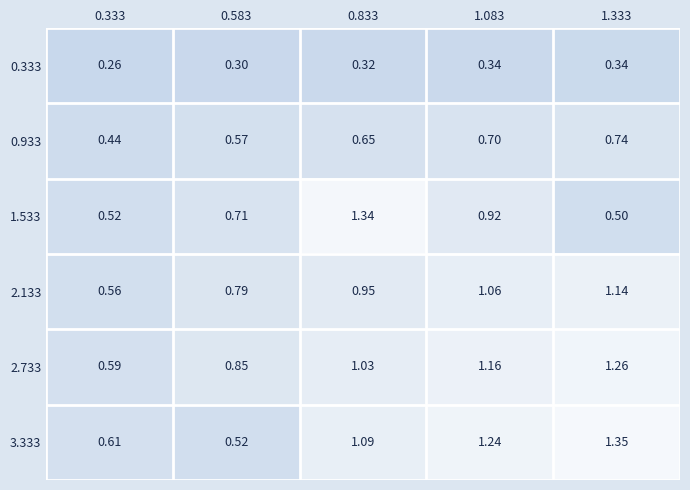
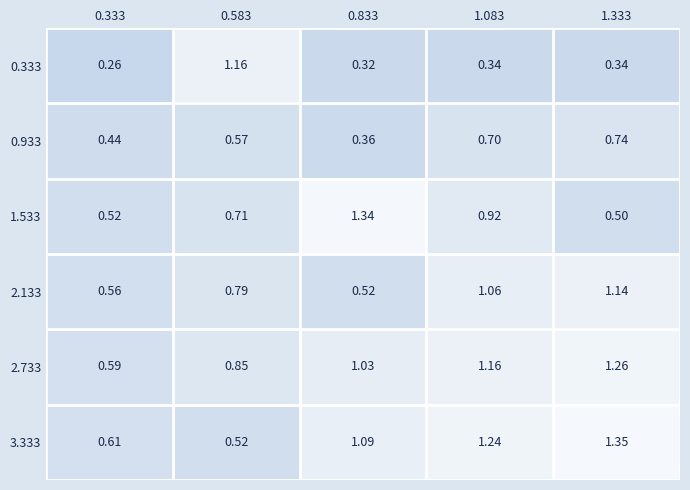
0.333, 0.583: 0.30 -> 1.16
0.933, 0.833: 0.65 -> 0.36
2.133, 0.833: 0.95 -> 0.52
